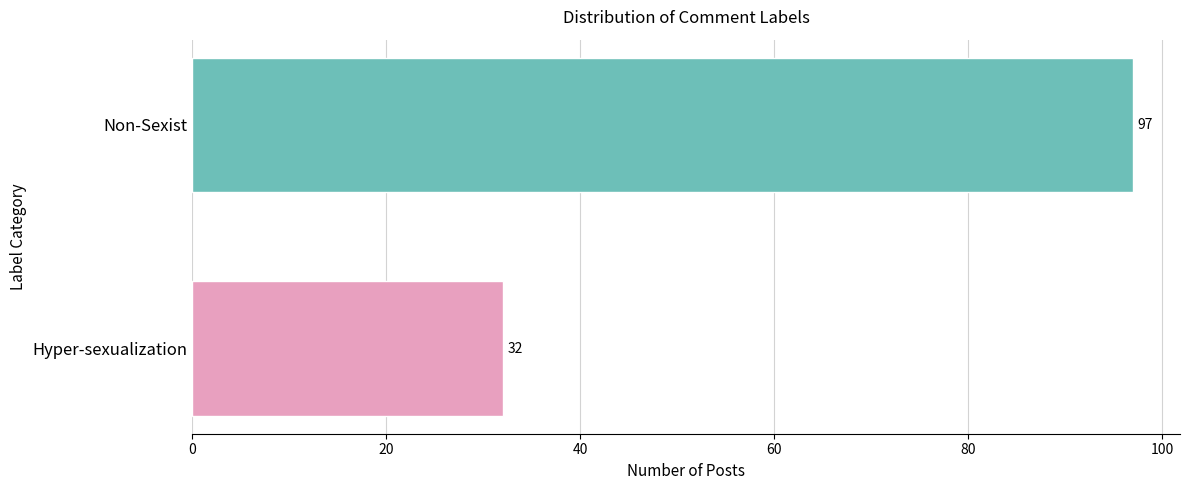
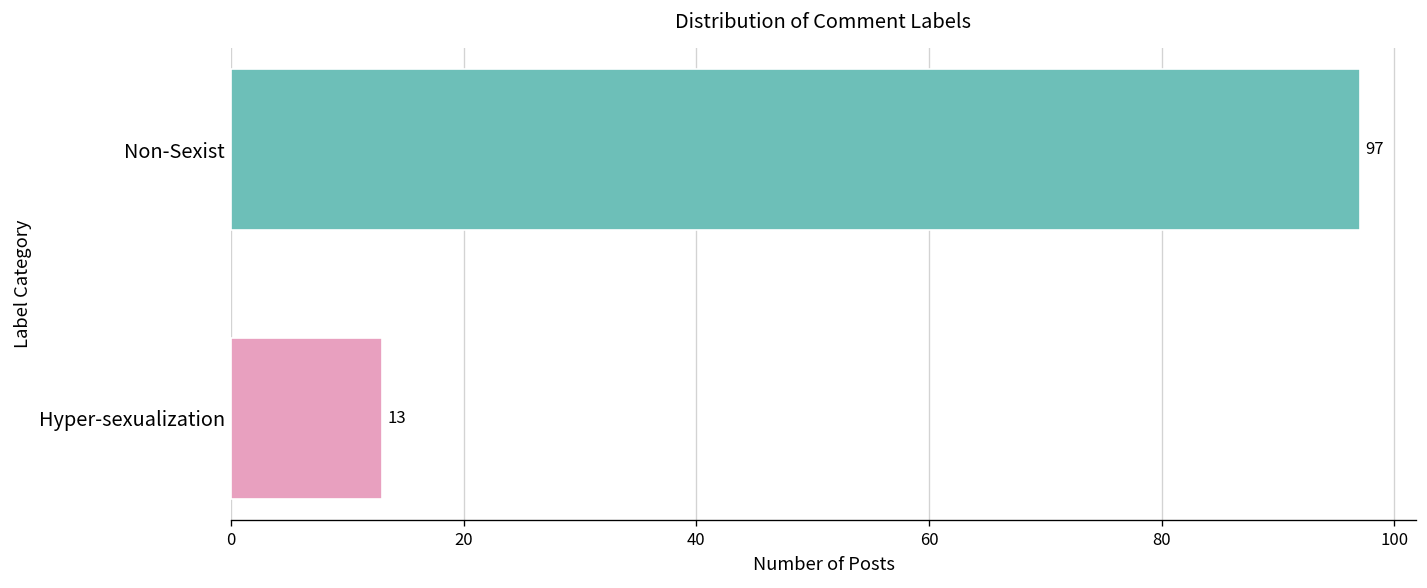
Hyper-sexualization: 32 -> 13
